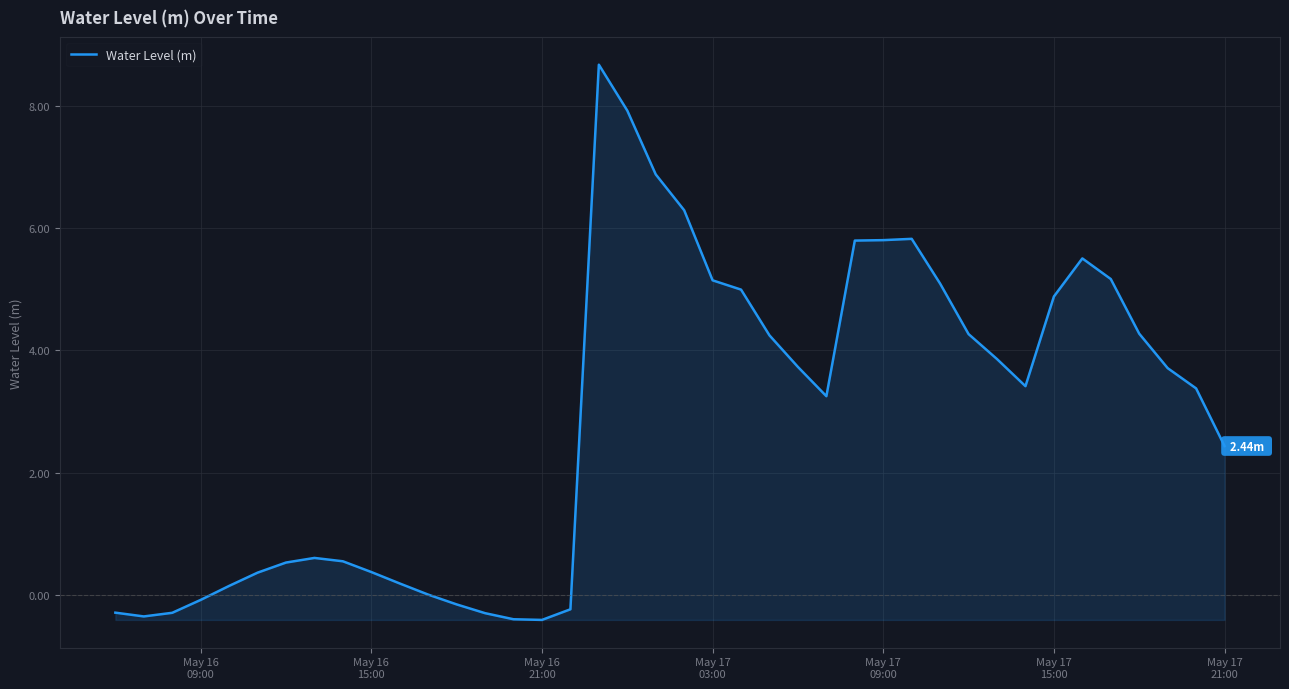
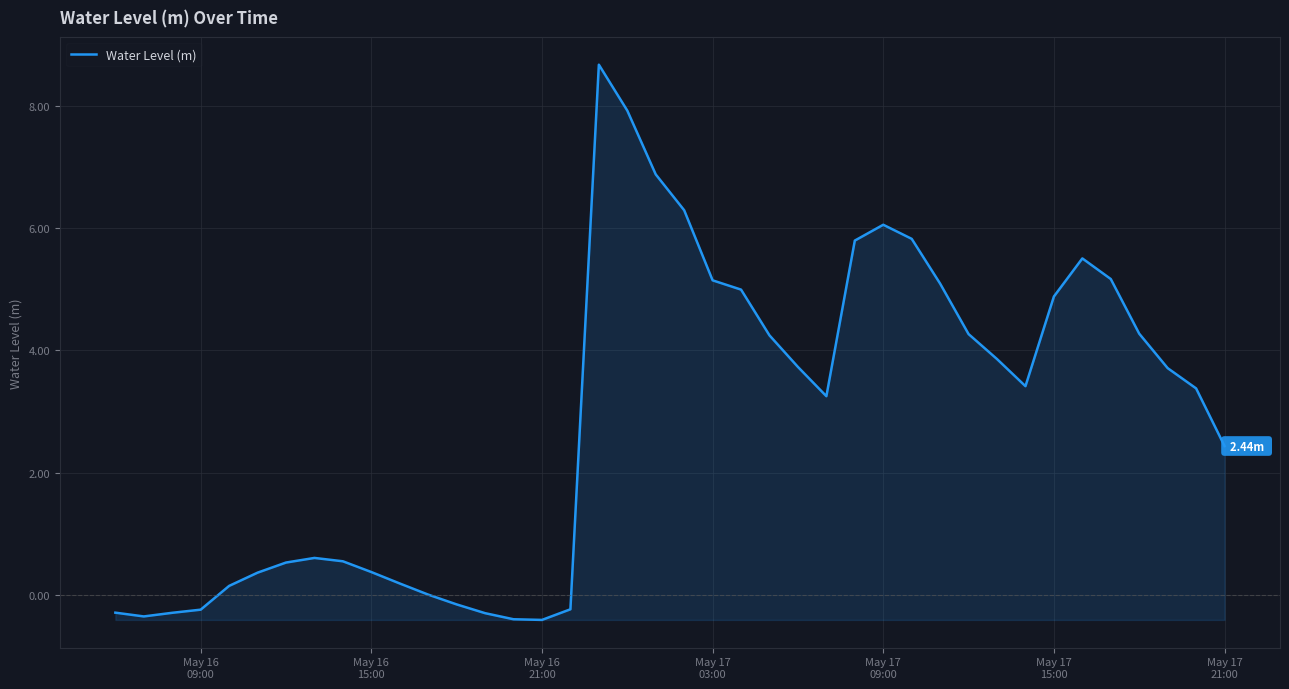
May 16 09:00: -0.1 -> -0.2
May 17 09:00: 5.8 -> 6.1
